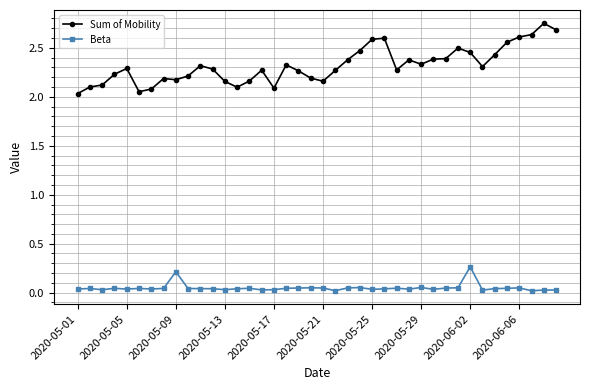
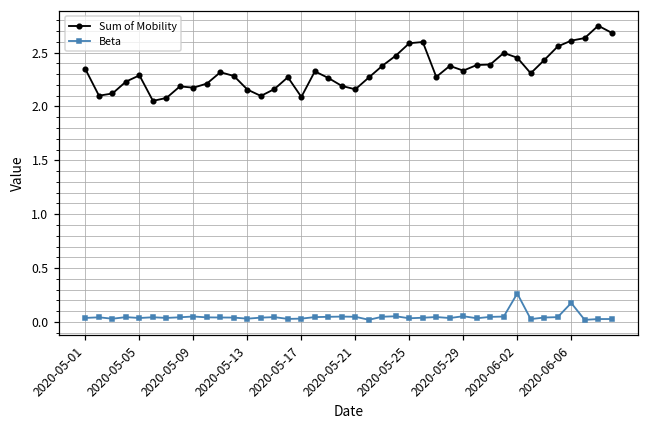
Sum of Mobility, 2020-05-01: 2.0 -> 2.3
Beta, 2020-05-09: 0.2 -> 0.1
Beta, 2020-06-06: 0.0 -> 0.2
